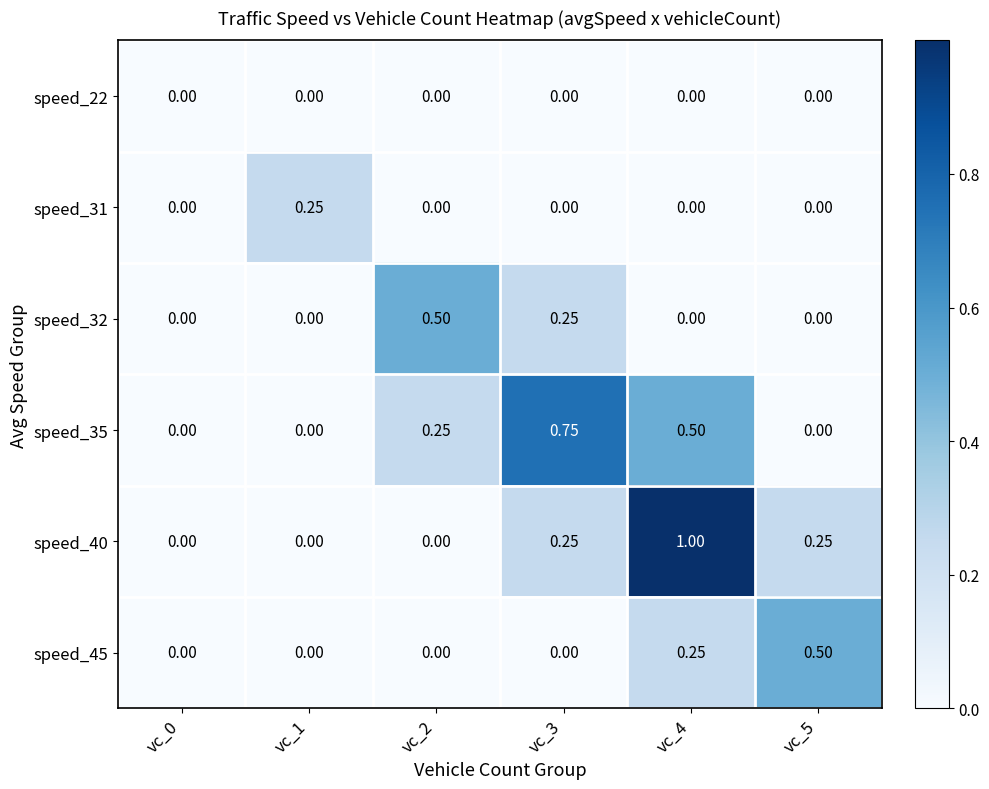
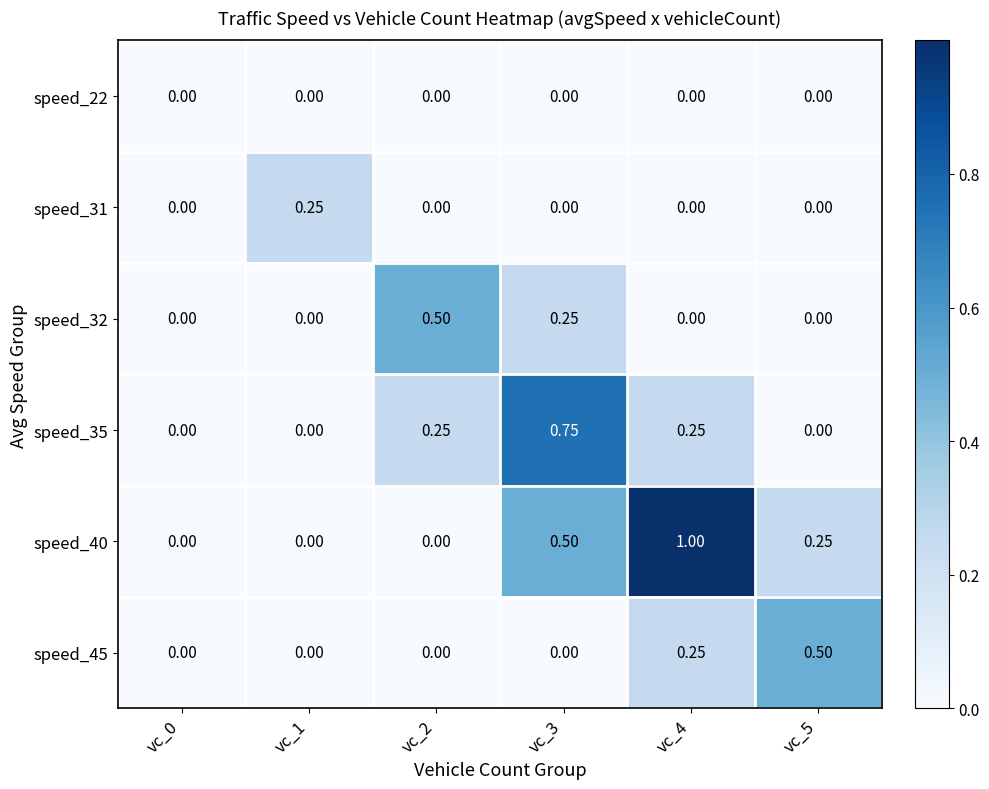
speed_35, vc_4: 0.50 -> 0.25
speed_40, vc_3: 0.25 -> 0.50
